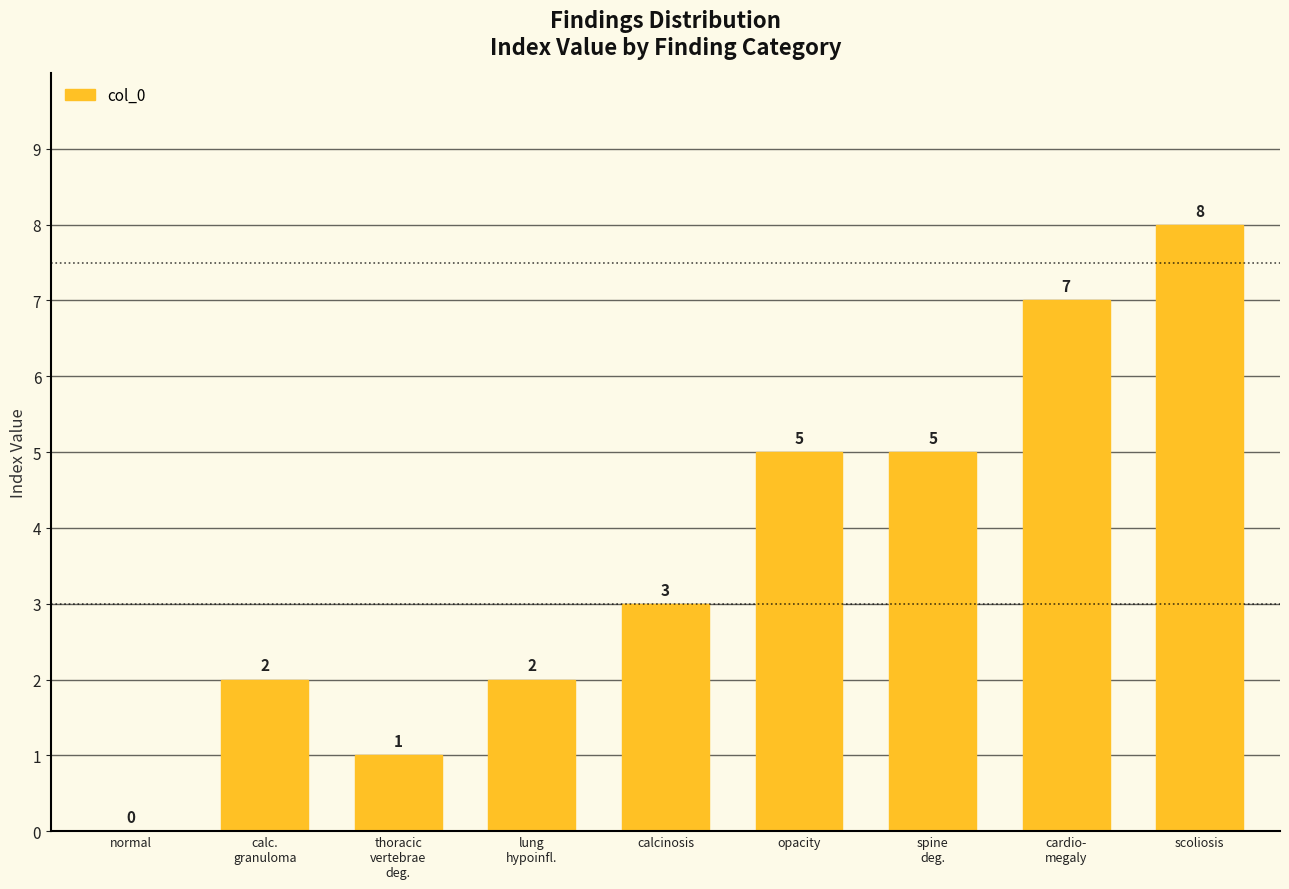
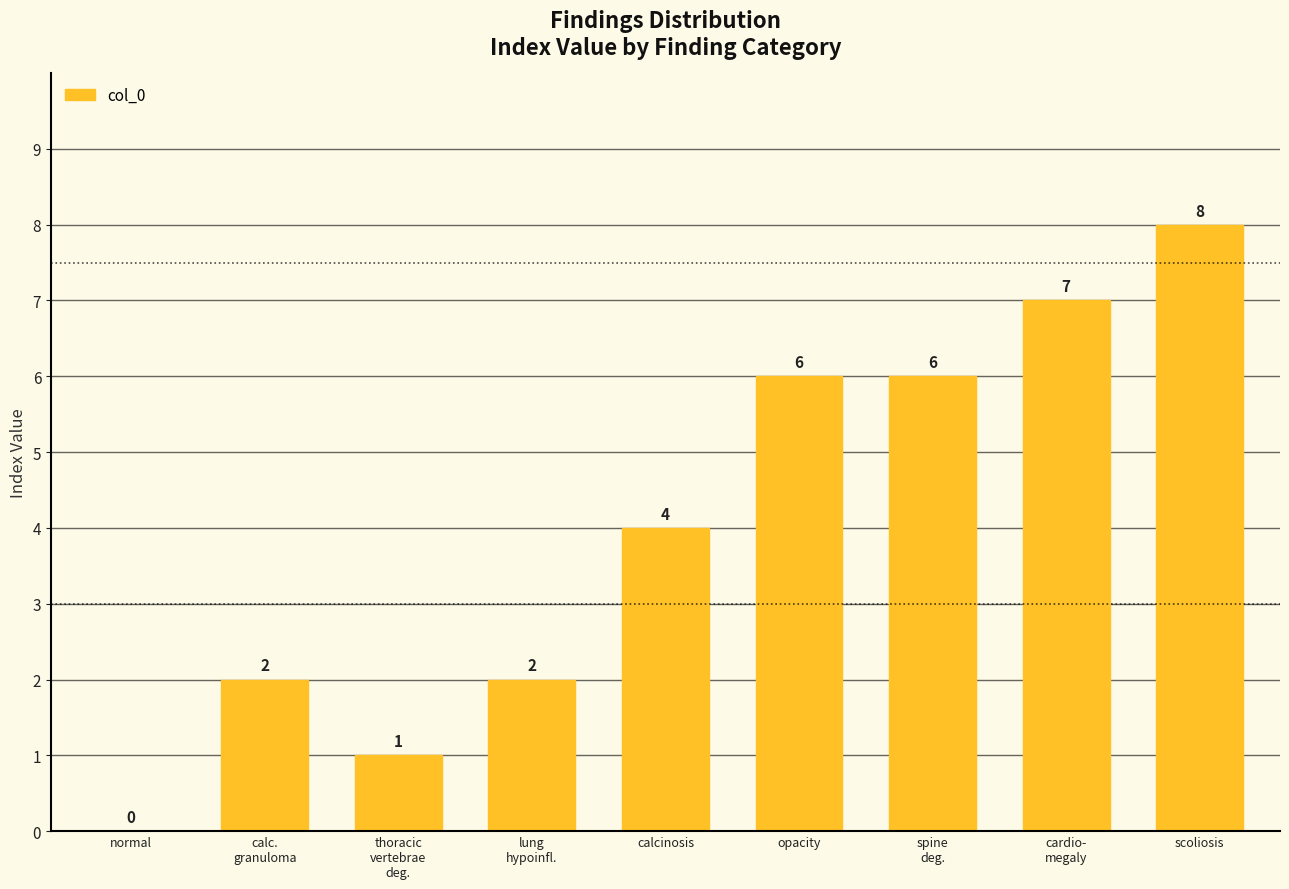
calcinosis: 3 -> 4
opacity: 5 -> 6
spine deg.: 5 -> 6
